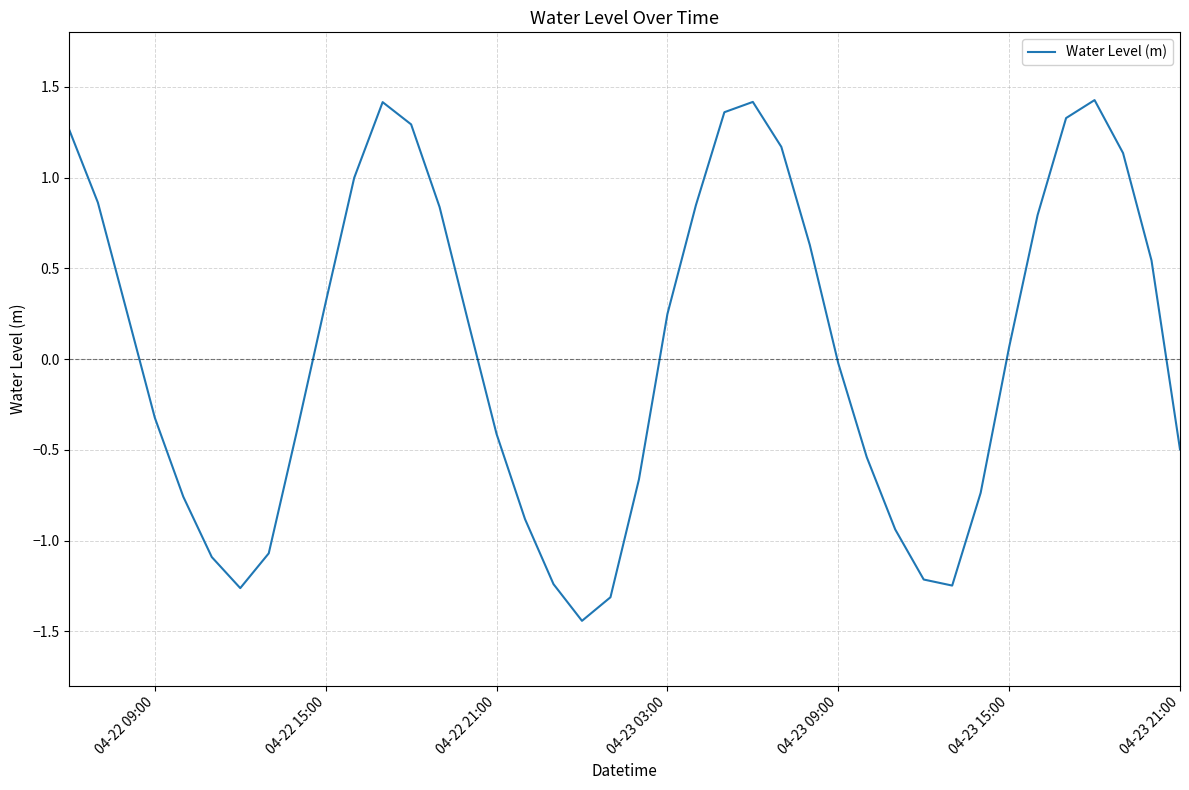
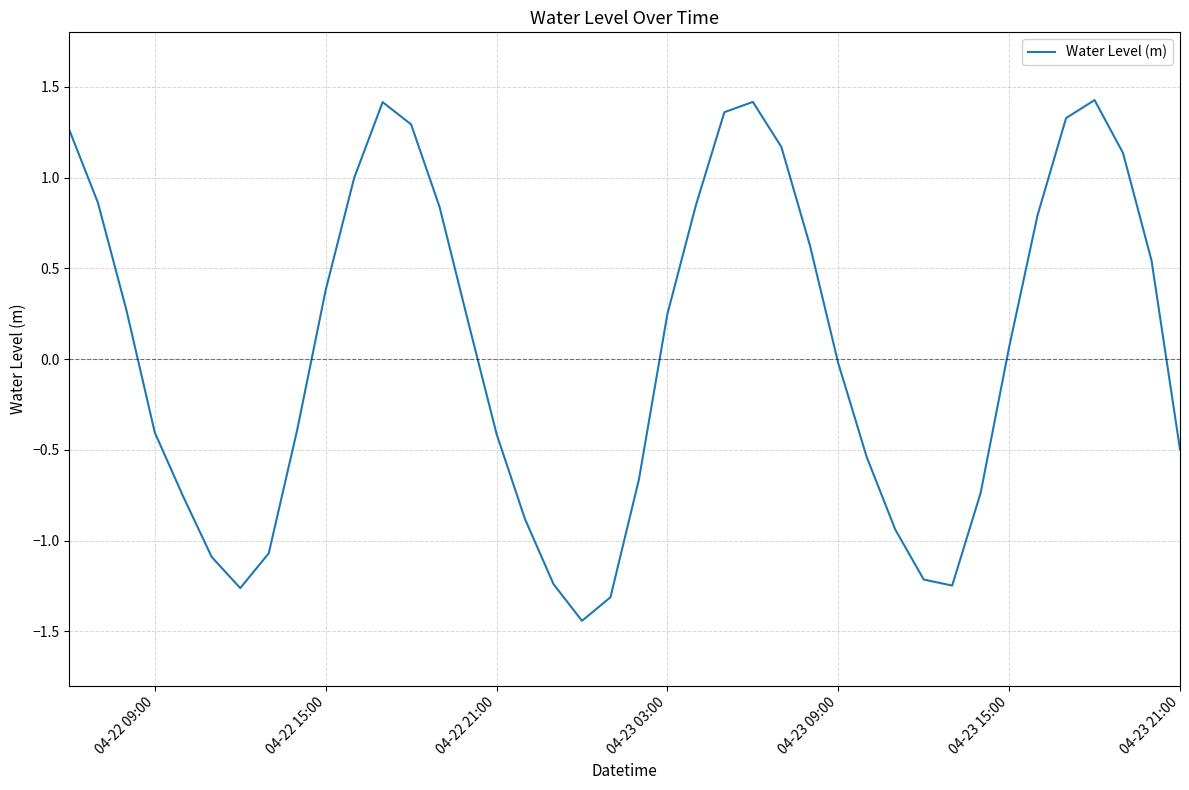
04-22 09:00: -0.32 -> -0.41
04-22 15:00: 0.31 -> 0.38
